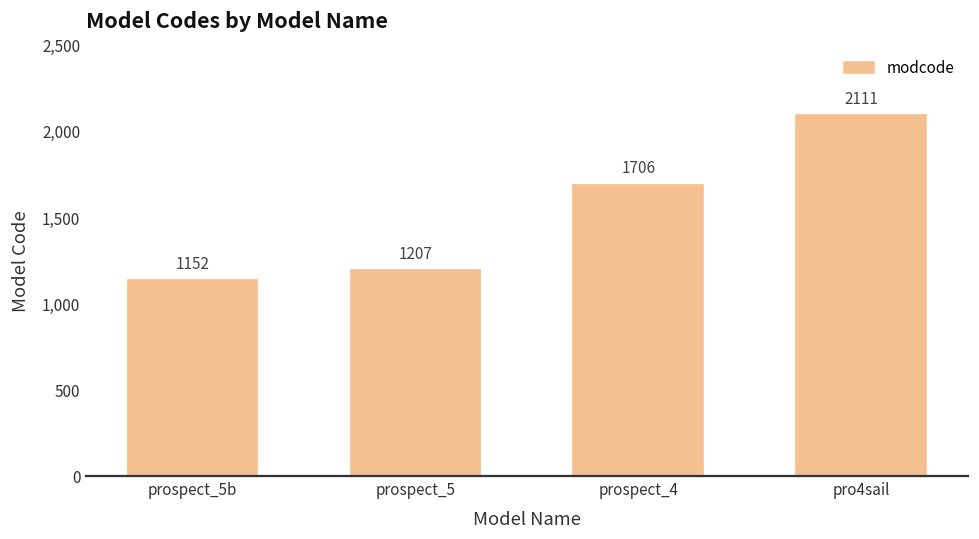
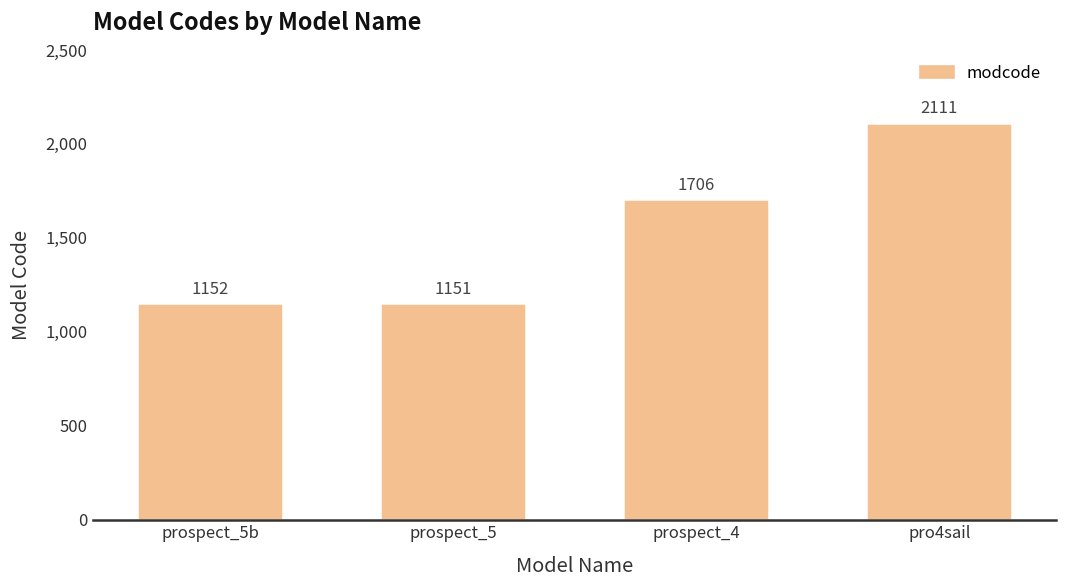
prospect_5: 1207 -> 1151
